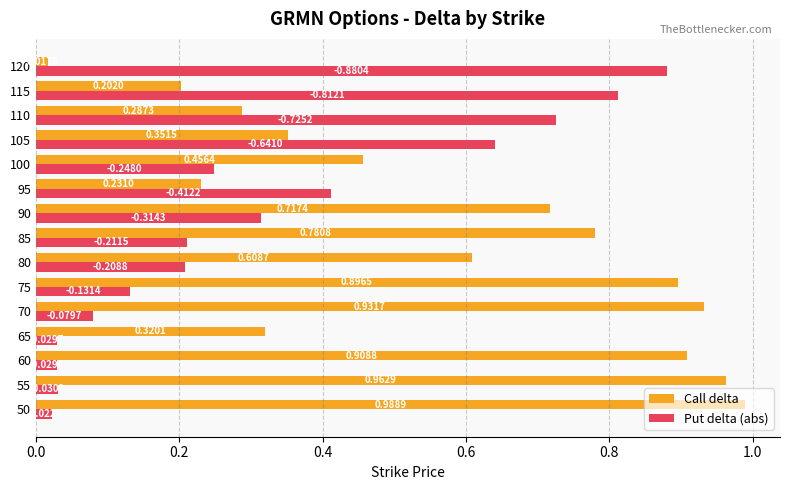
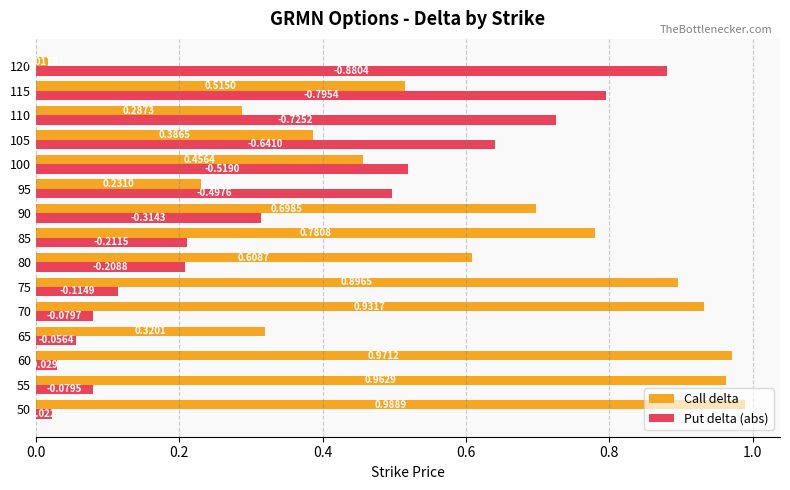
Call delta, 115: 0.2020 -> 0.5150
Put delta (abs), 115: -0.8121 -> -0.7954
Call delta, 105: 0.3515 -> 0.3865
Put delta (abs), 100: -0.2480 -> -0.5190
Put delta (abs), 95: -0.4122 -> -0.4976
Call delta, 90: 0.7174 -> 0.6985
Put delta (abs), 75: -0.1314 -> -0.1149
Put delta (abs), 65: 0.03 -> 0.06
Call delta, 60: 0.9088 -> 0.9712
Put delta (abs), 55: -0.0302 -> -0.0795
